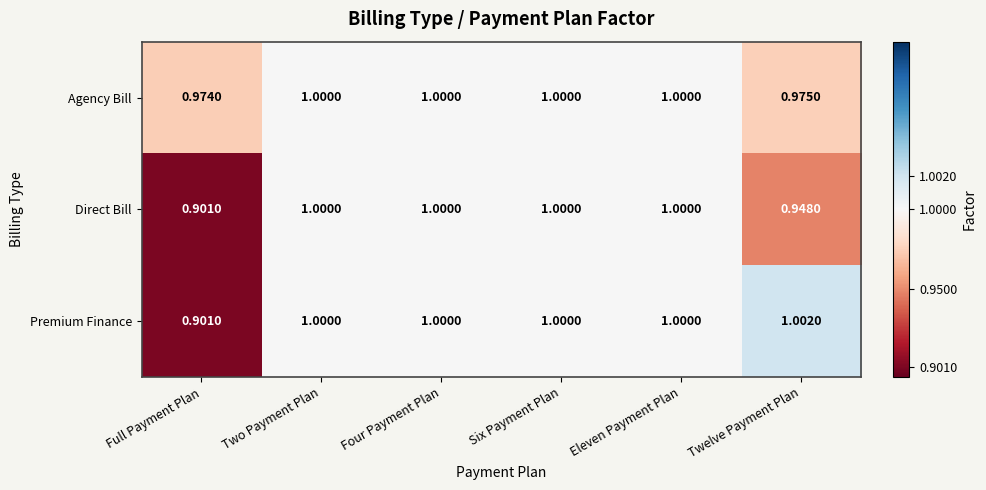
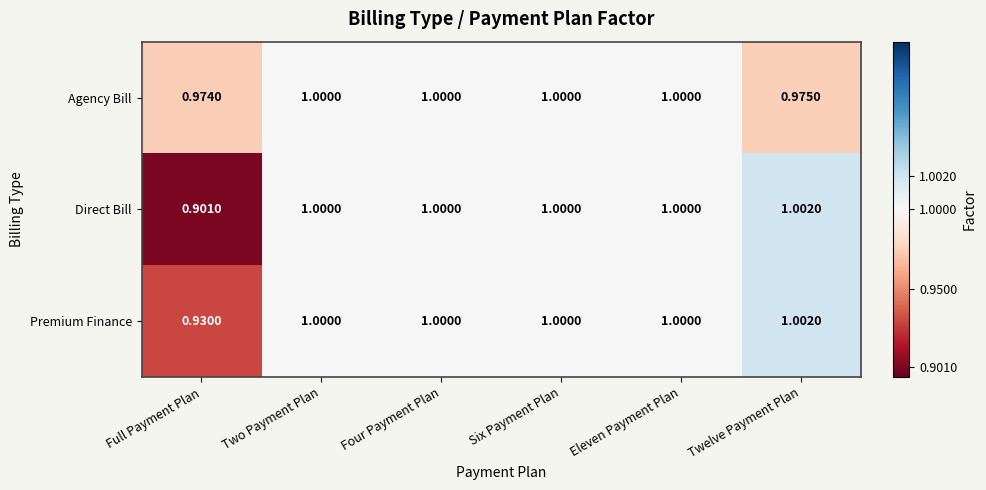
Direct Bill, Twelve Payment Plan: 0.9480 -> 1.0020
Premium Finance, Full Payment Plan: 0.9010 -> 0.9300
